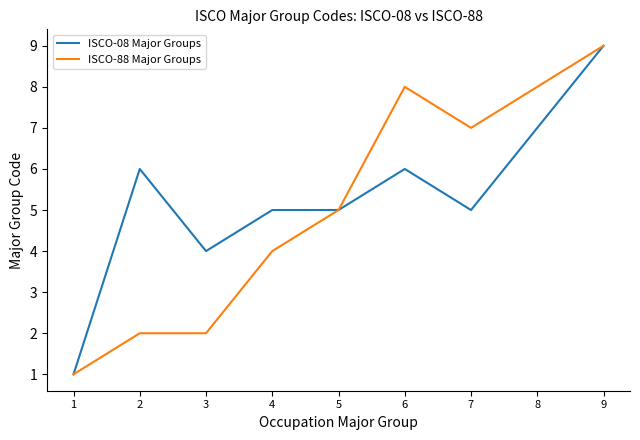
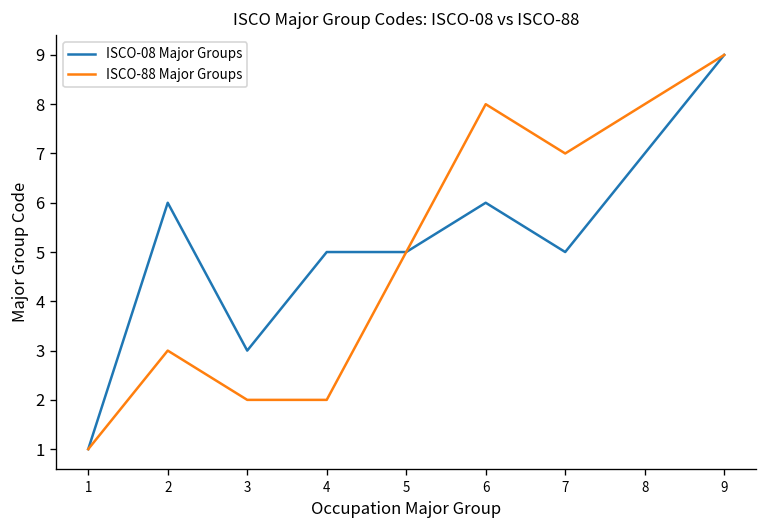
ISCO-88 Major Groups, 2: 2 -> 3
ISCO-08 Major Groups, 3: 4 -> 3
ISCO-88 Major Groups, 4: 4 -> 2
